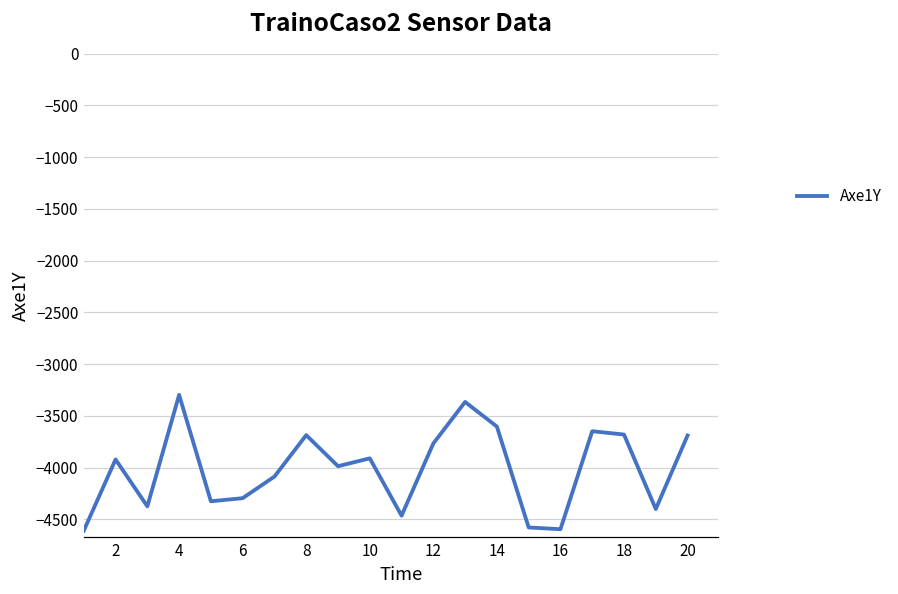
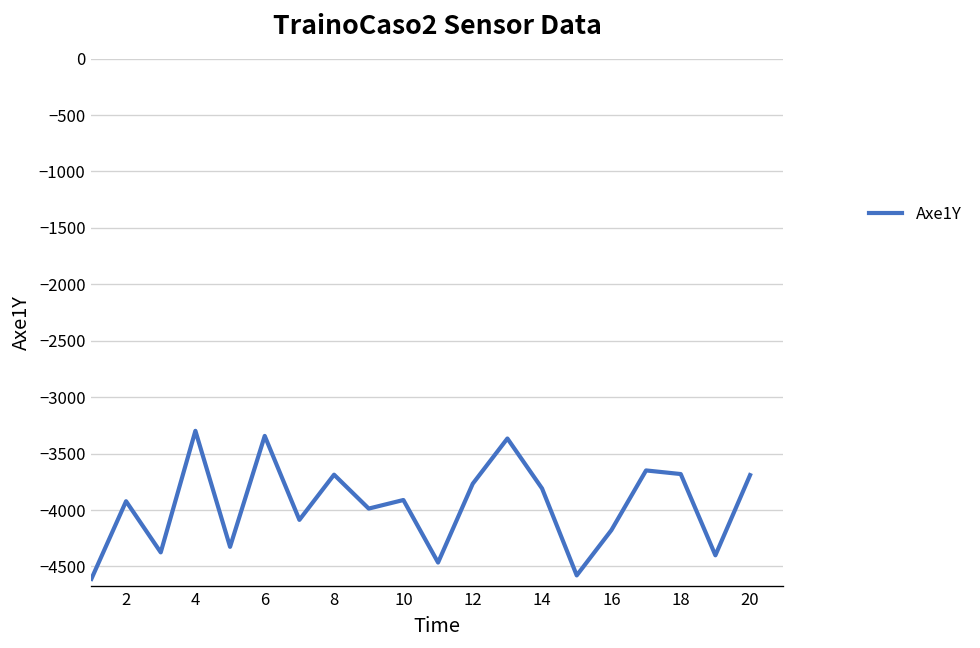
6: -4300 -> -3300
14: -3600 -> -3800
16: -4600 -> -4200
